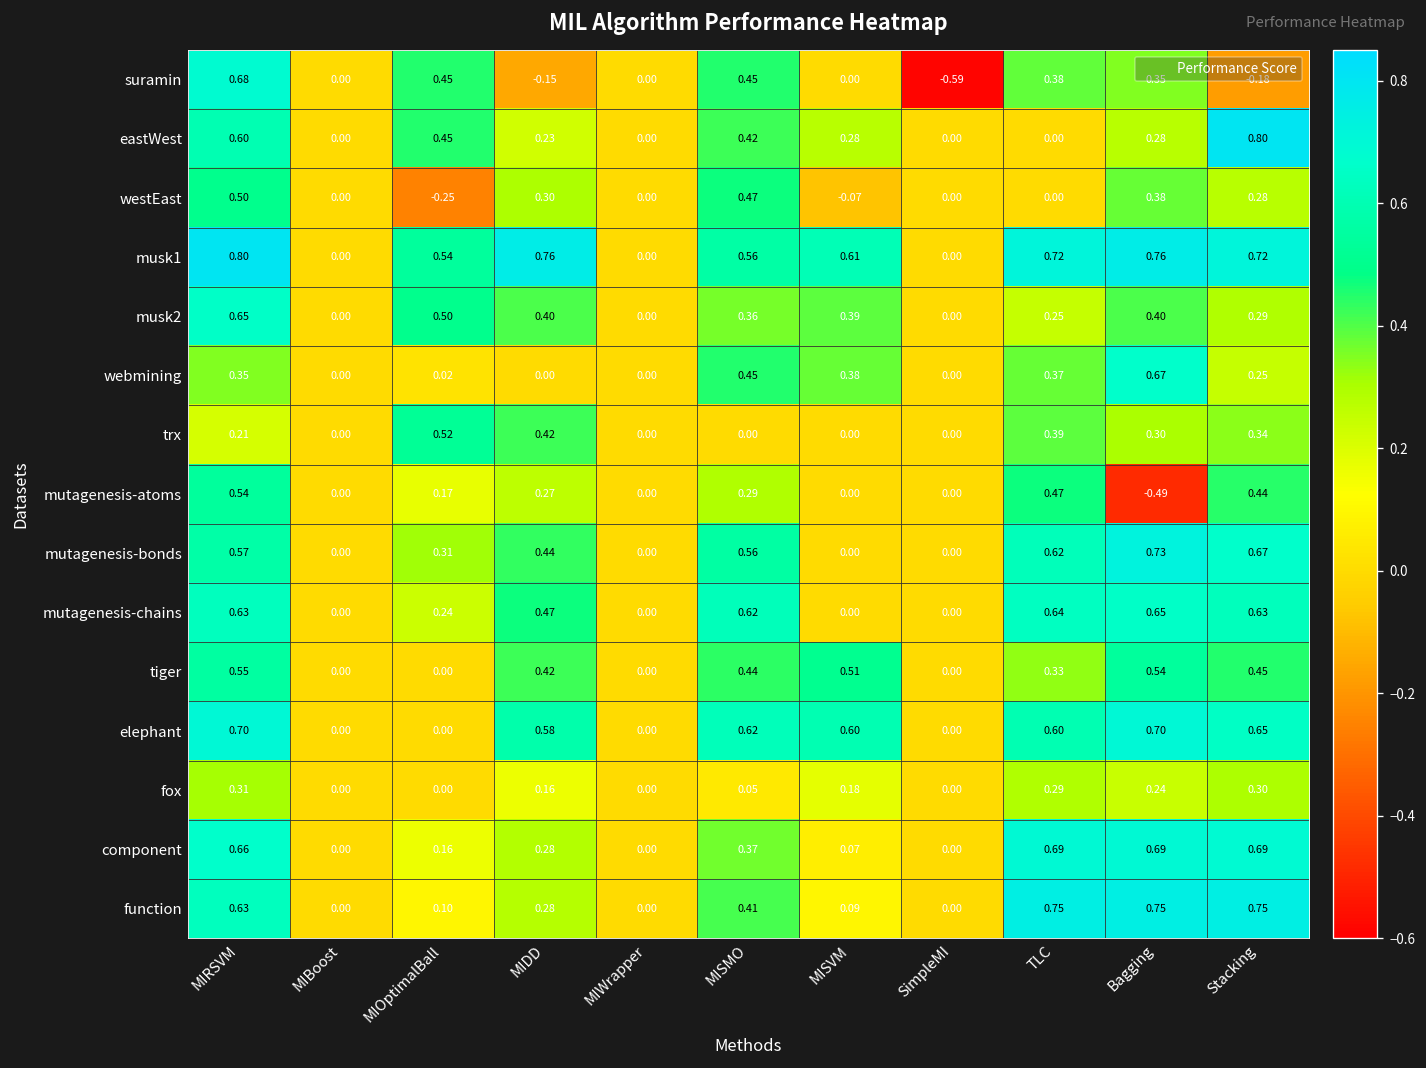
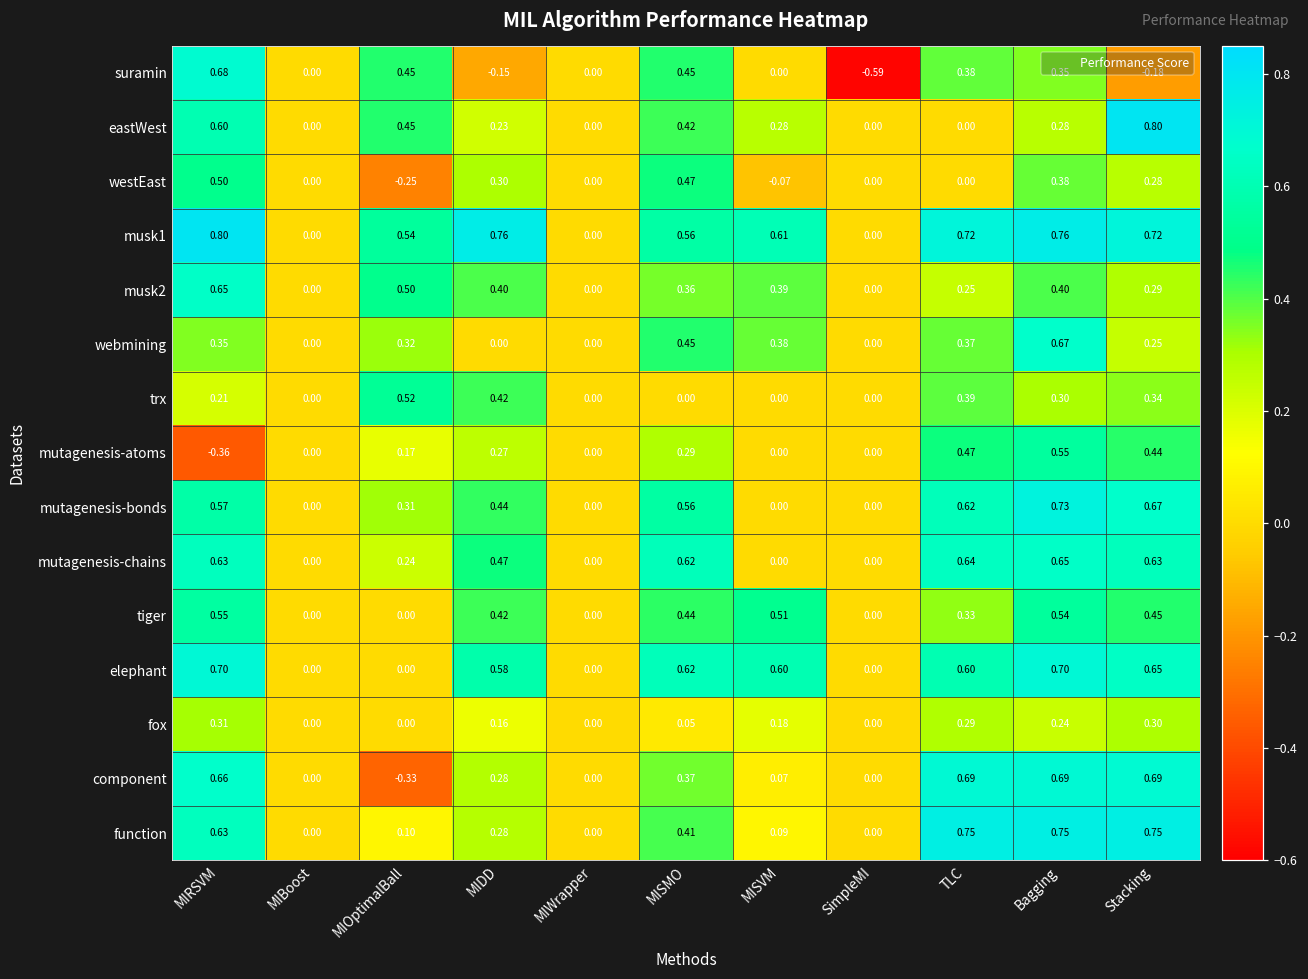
webmining, MIOptimalBall: 0.02 -> 0.32
mutagenesis-atoms, MIRSVM: 0.54 -> -0.36
mutagenesis-atoms, Bagging: -0.49 -> 0.55
component, MIOptimalBall: 0.16 -> -0.33
